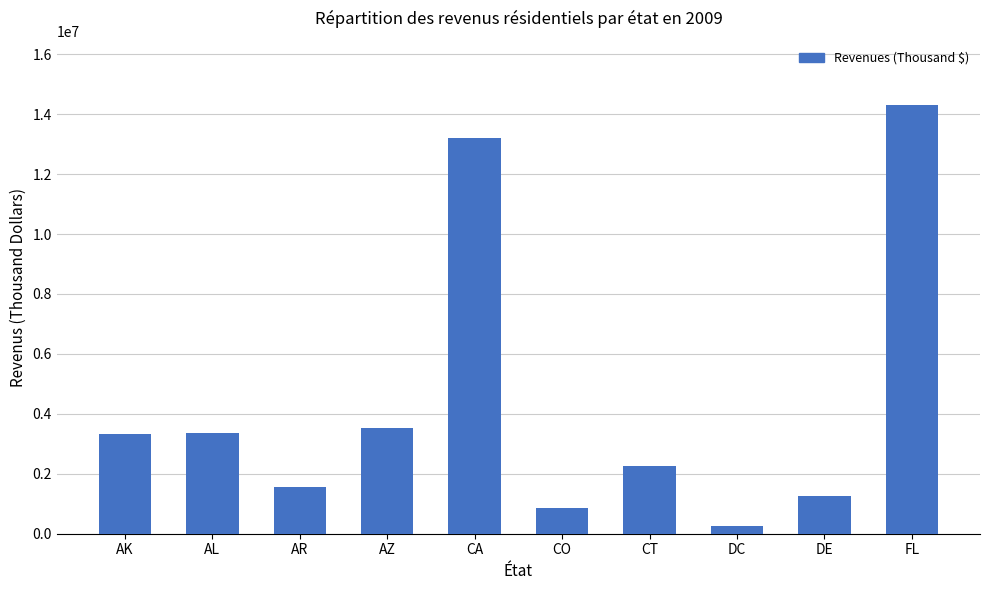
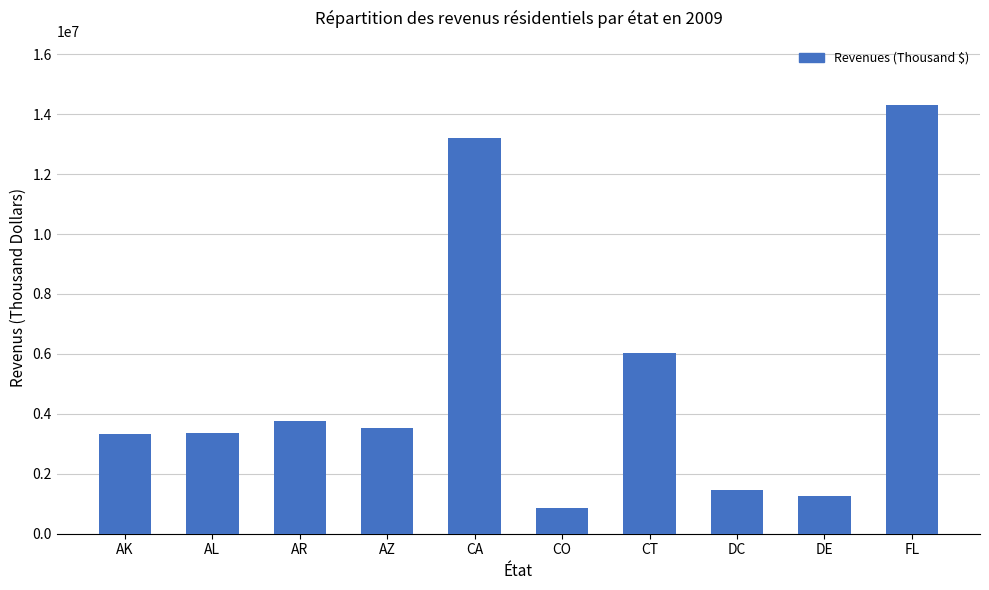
AR: 1600000 -> 3800000
CT: 2300000 -> 6000000
DC: 300000 -> 1400000
